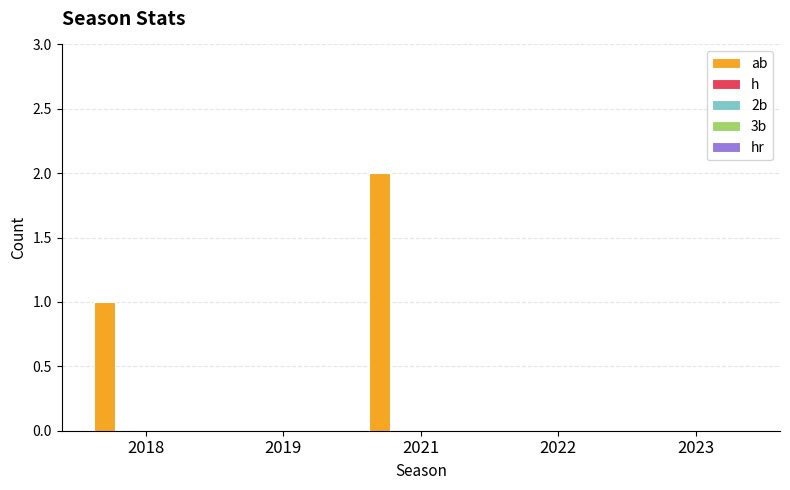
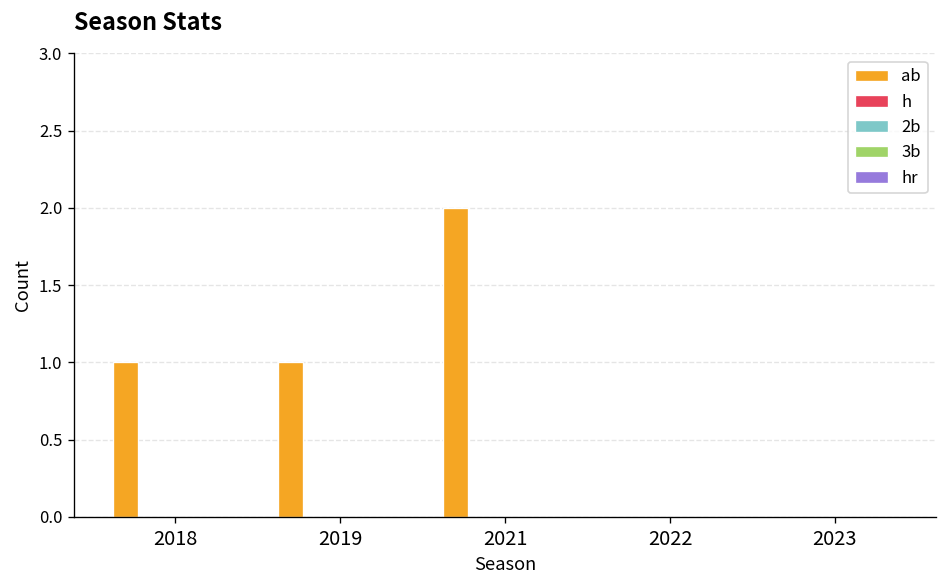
ab, 2019: 0 -> 1
